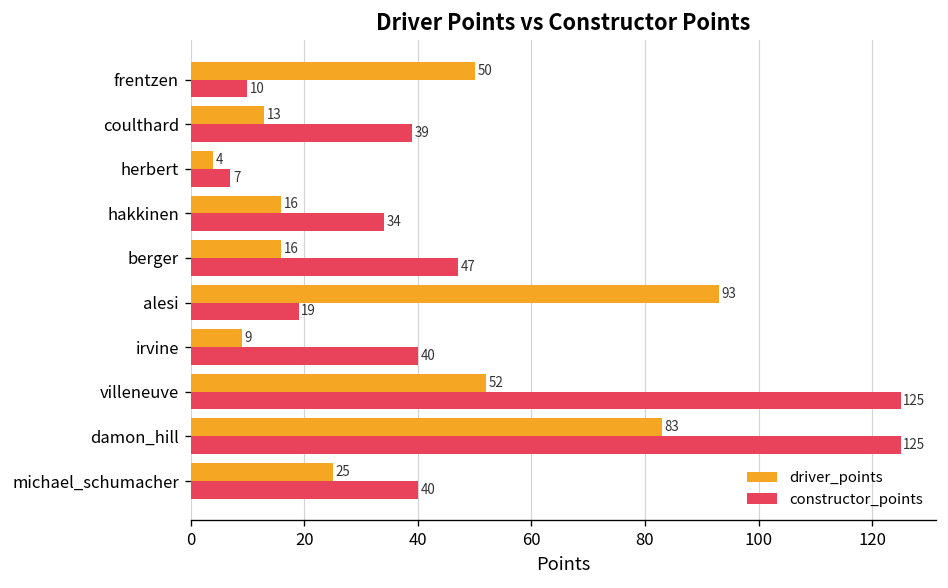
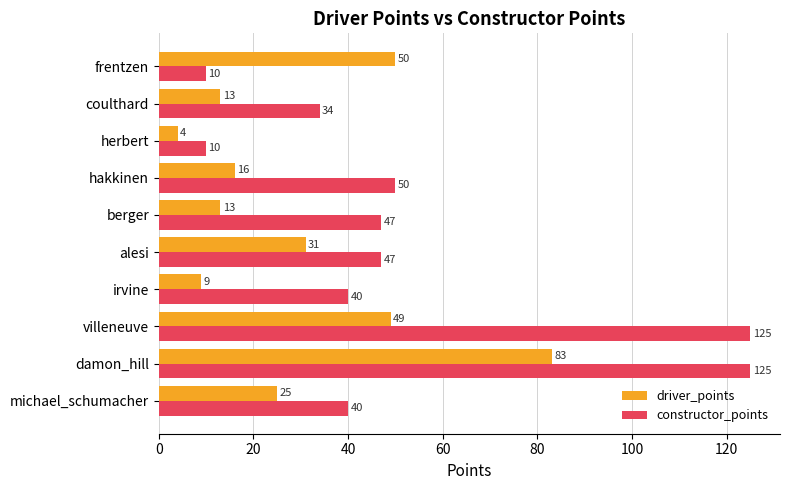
constructor_points, coulthard: 39 -> 34
constructor_points, herbert: 7 -> 10
constructor_points, hakkinen: 34 -> 50
driver_points, berger: 16 -> 13
driver_points, alesi: 93 -> 31
constructor_points, alesi: 19 -> 47
driver_points, villeneuve: 52 -> 49
